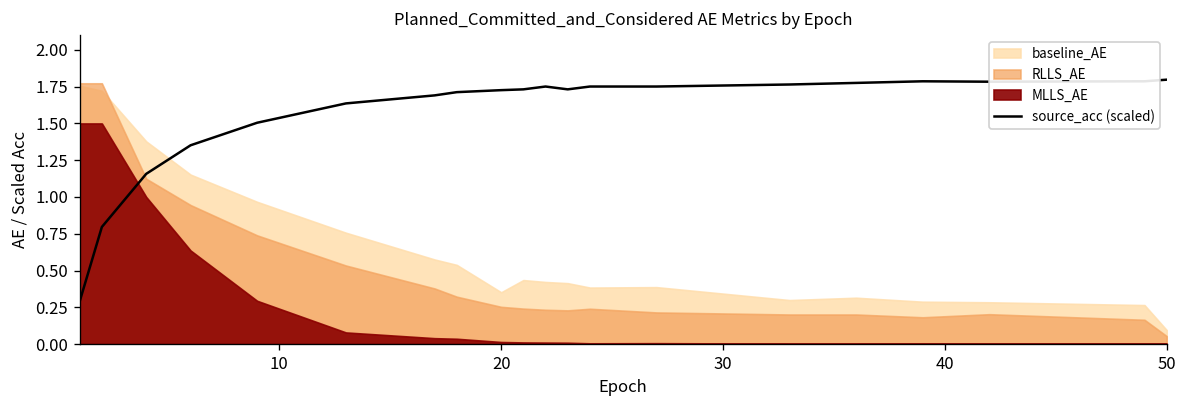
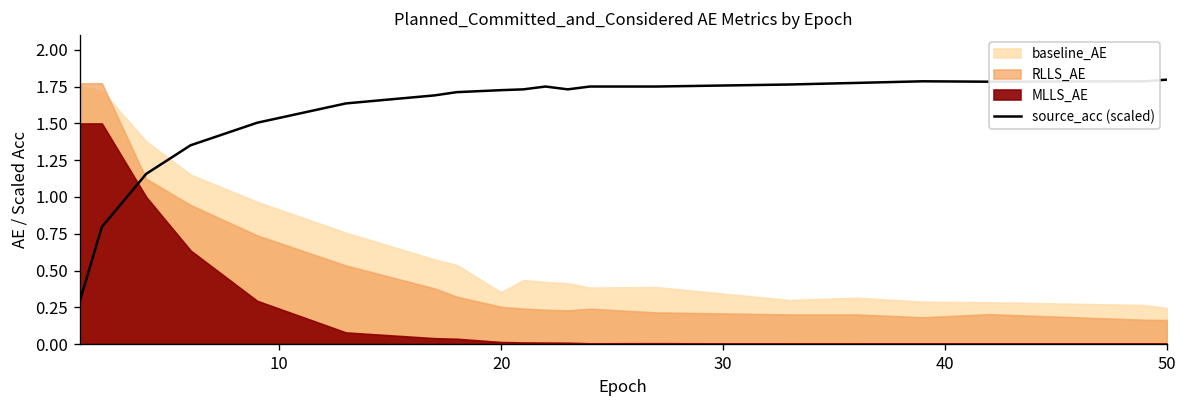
baseline_AE, 50: 0.10 -> 0.24
RLLS_AE, 50: 0.05 -> 0.16
